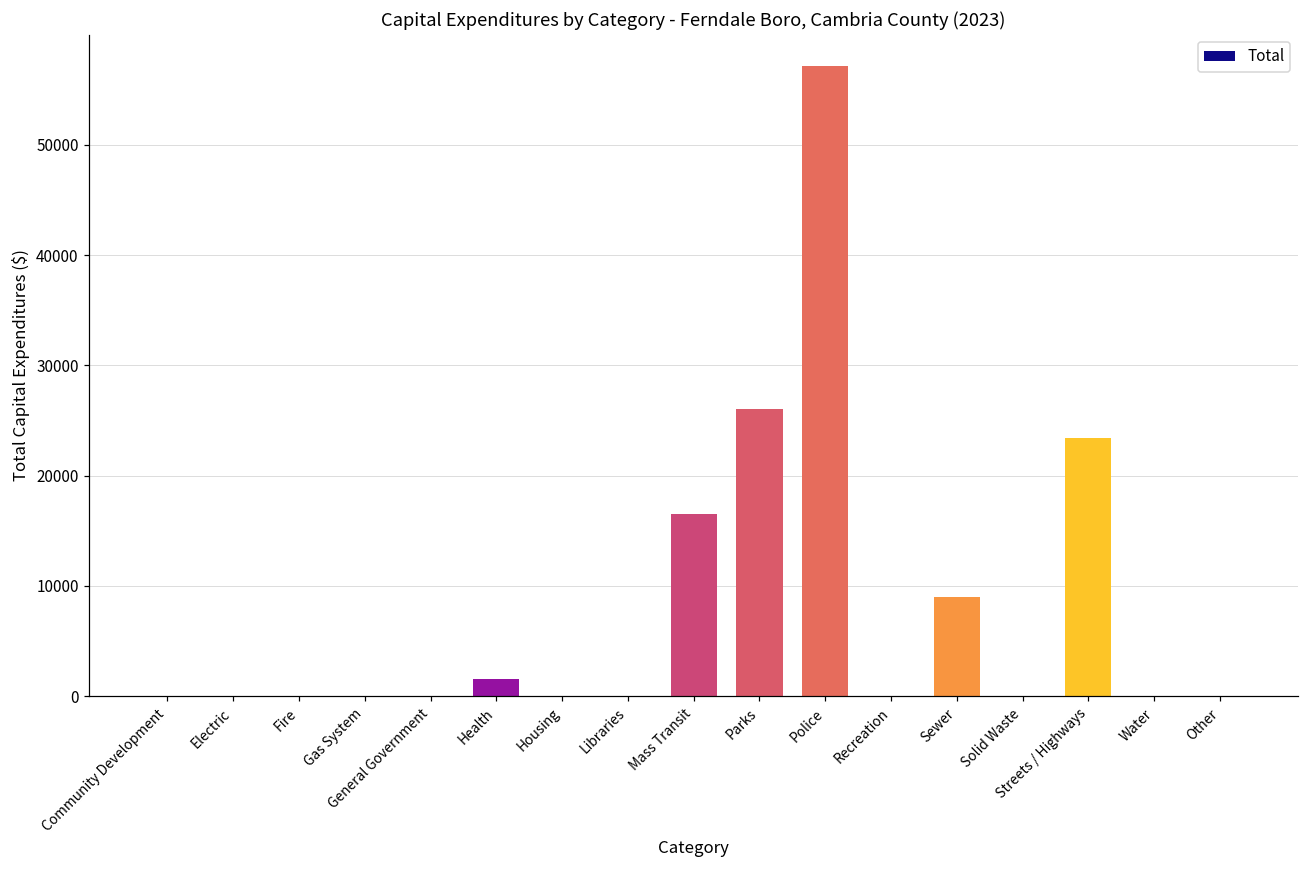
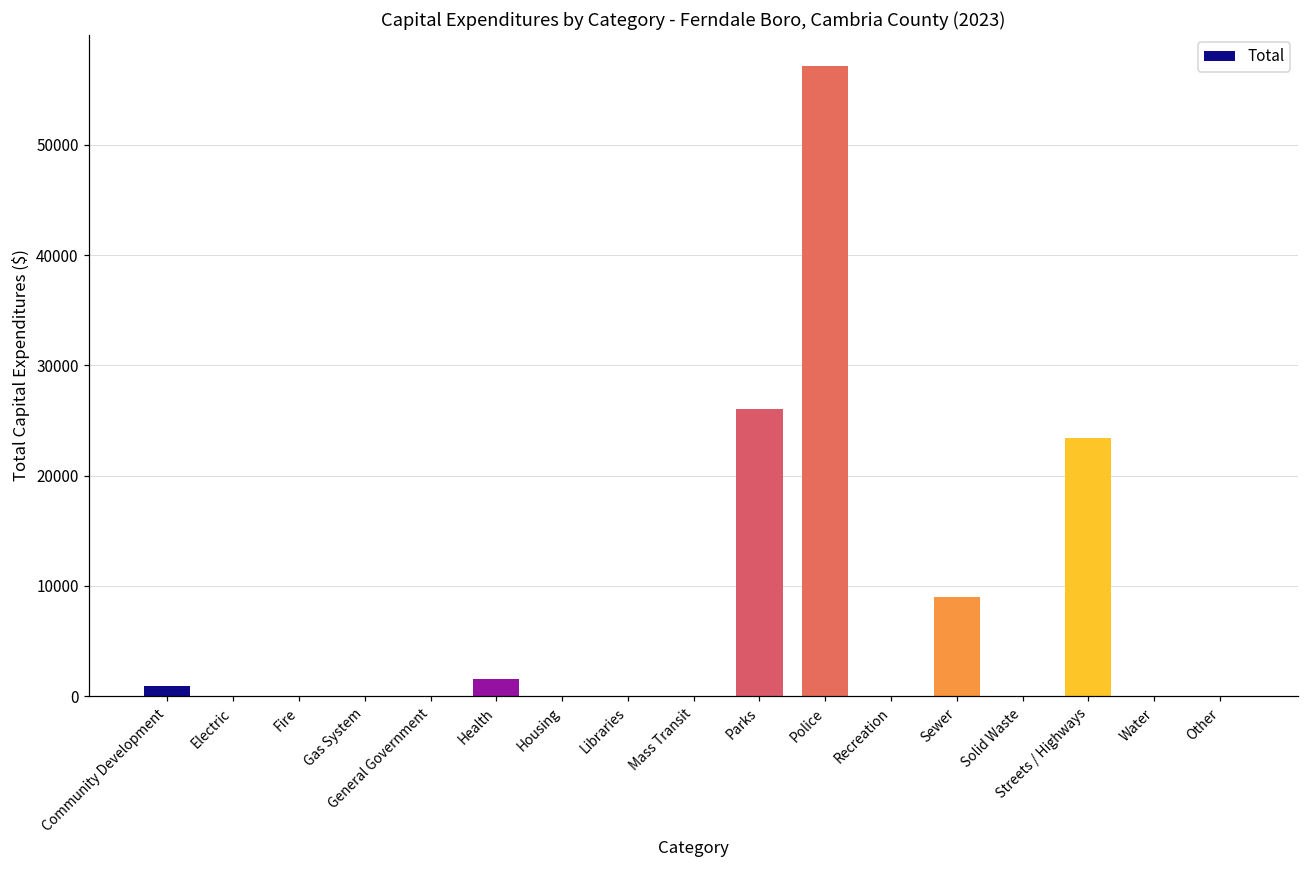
Community Development: 0 -> 1000
Mass Transit: 16500 -> 0
